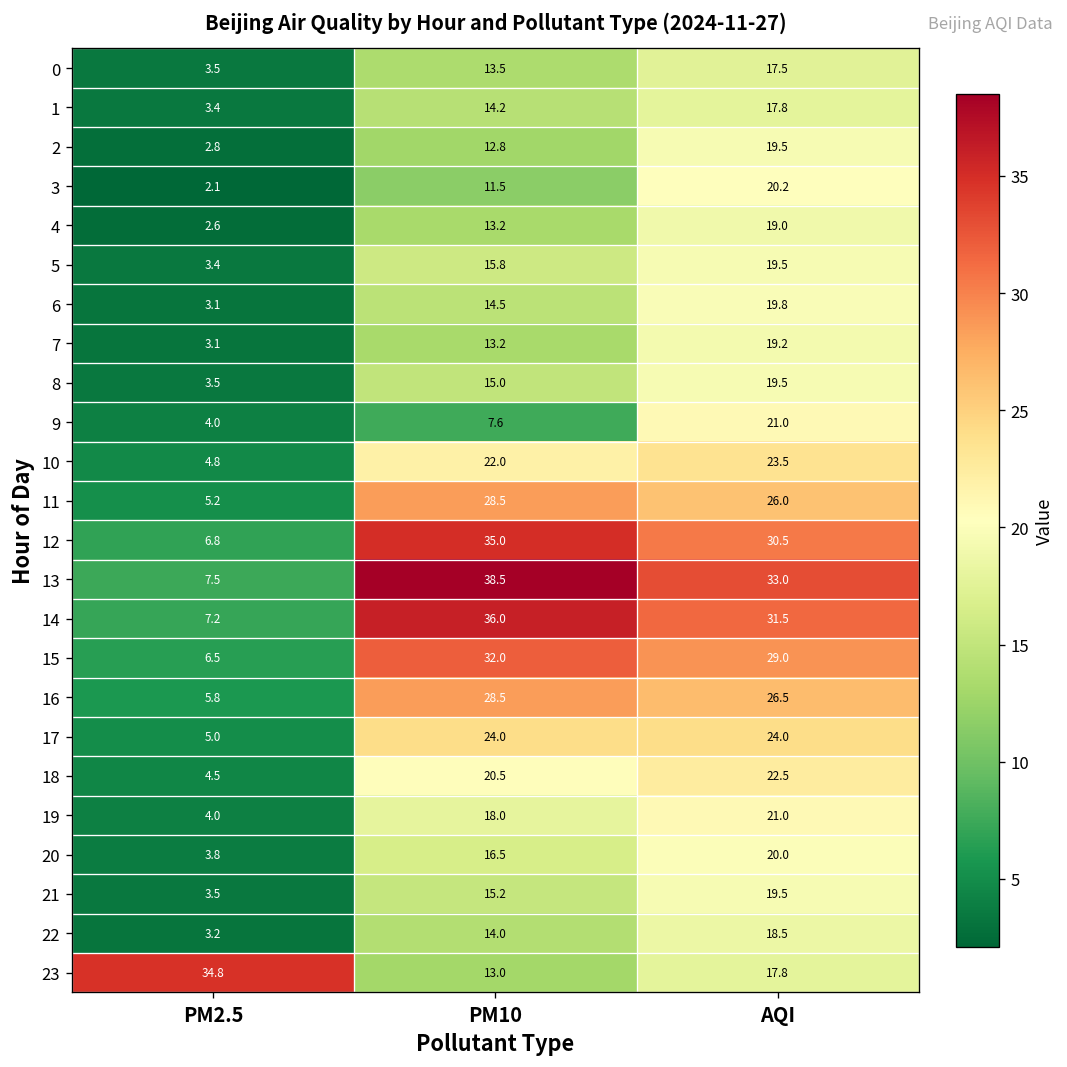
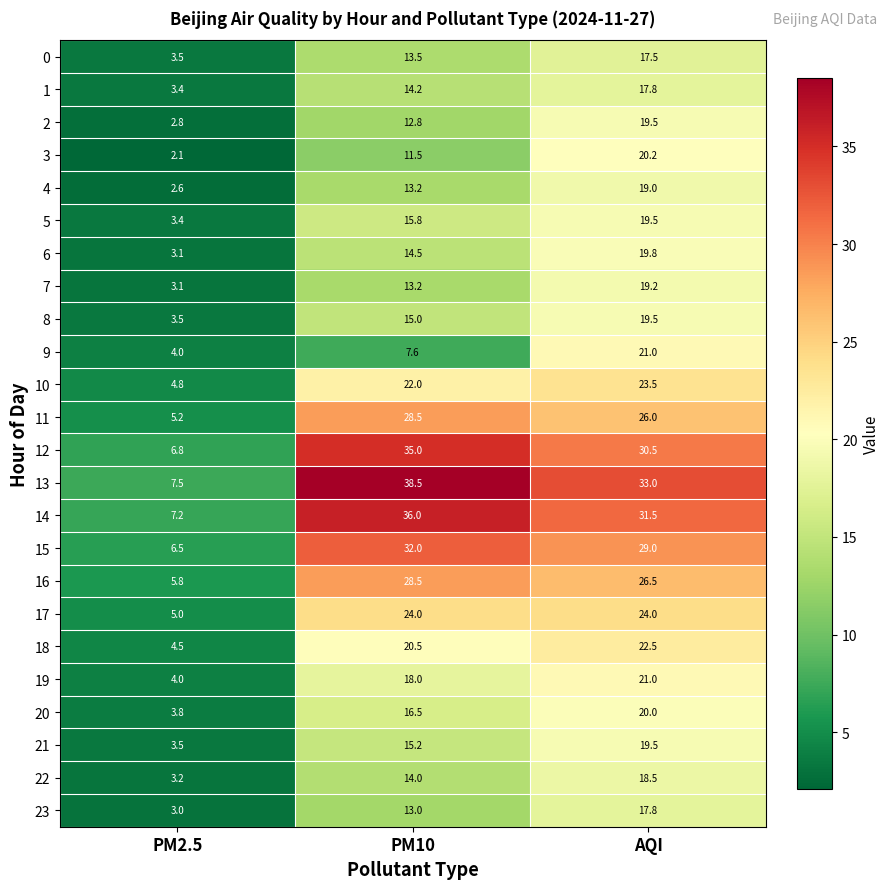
23, PM2.5: 34.8 -> 3.0
